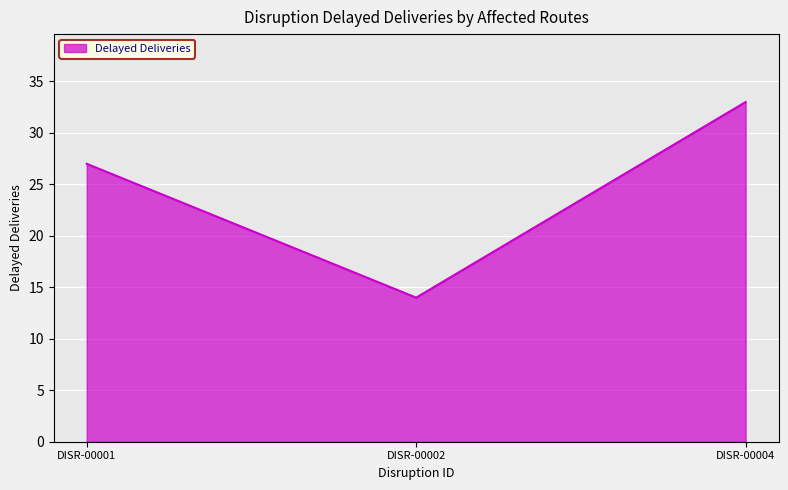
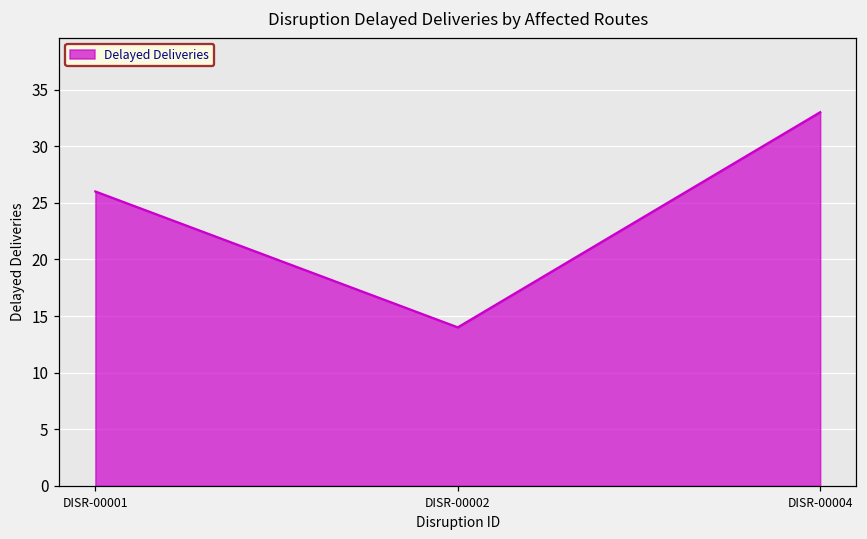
DISR-00001: 27 -> 26
